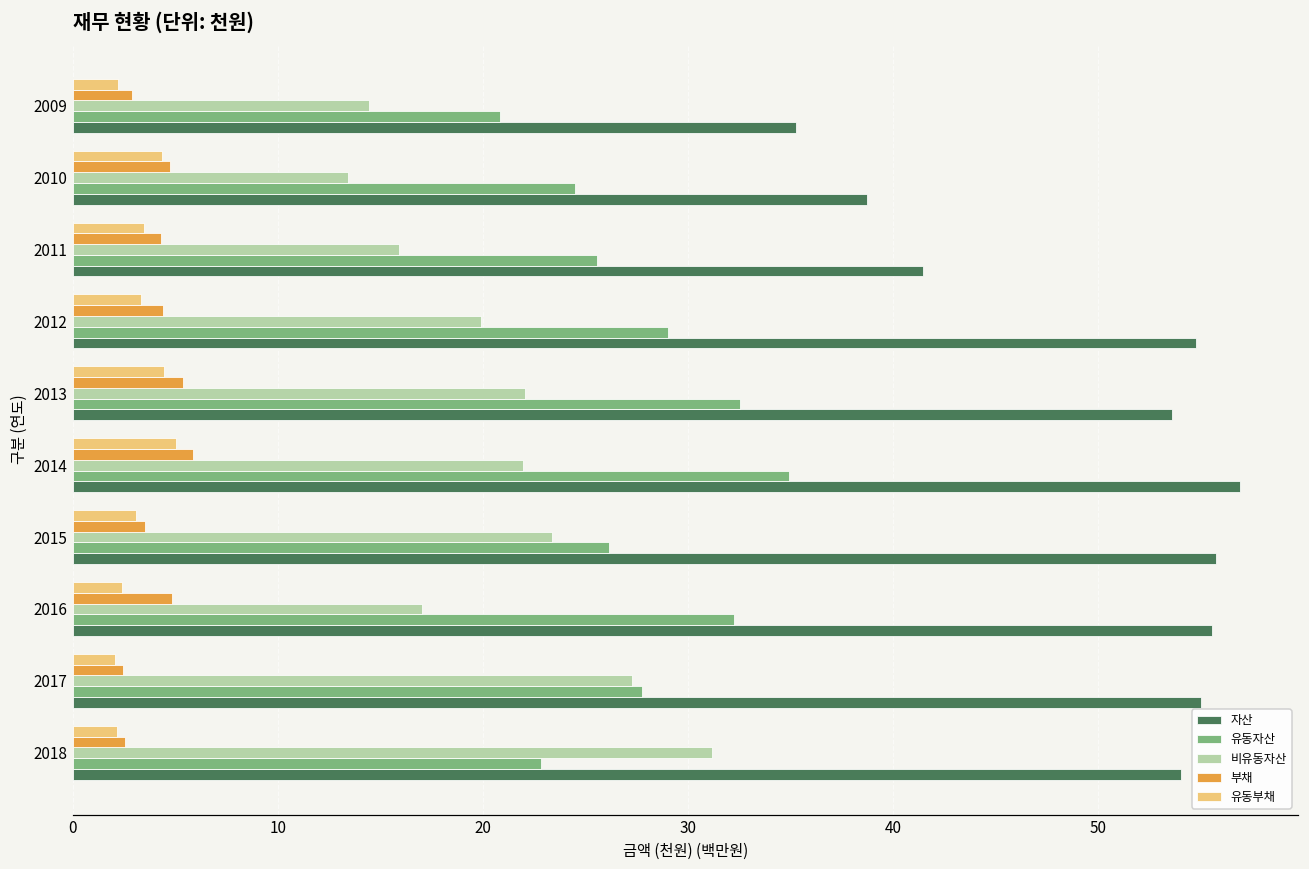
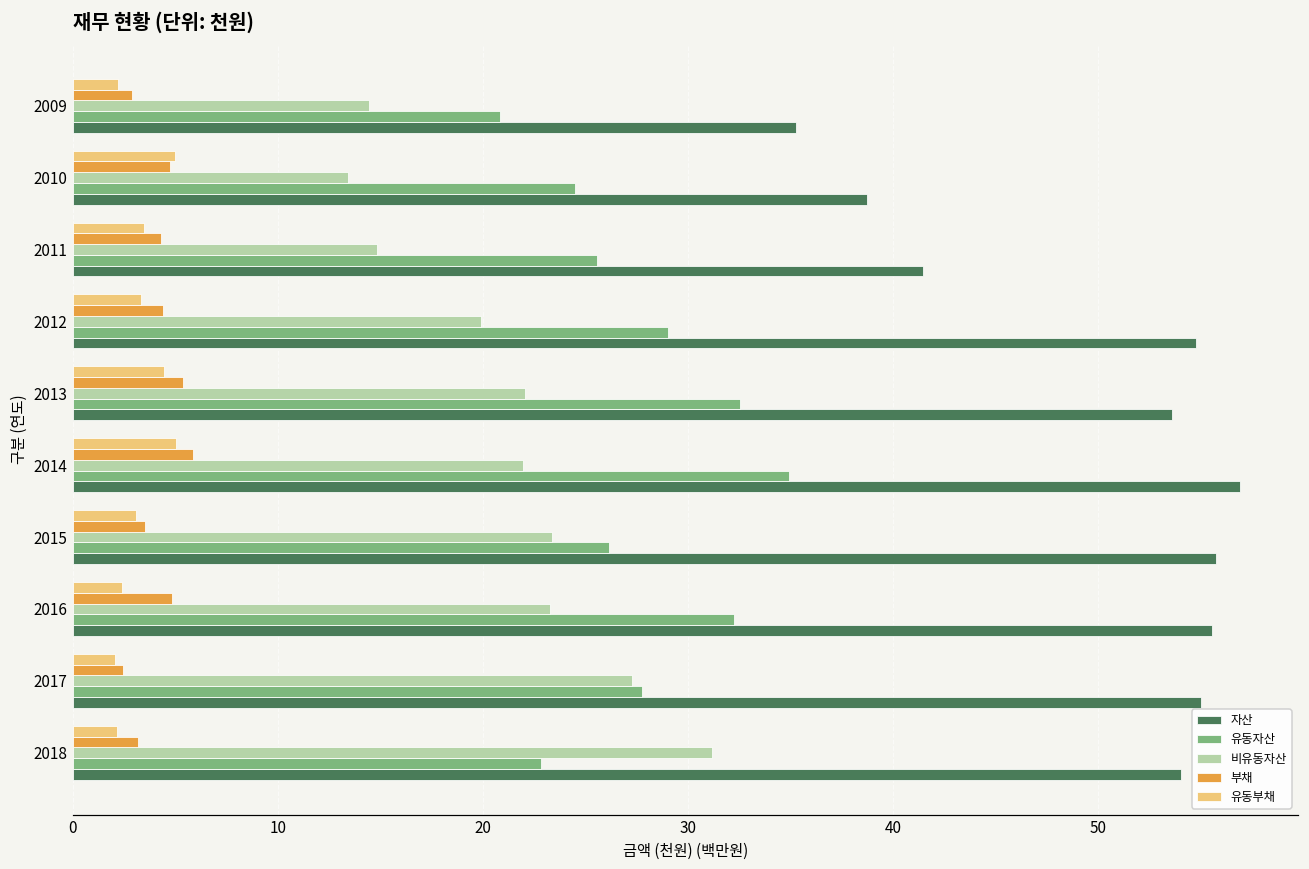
유동부채, 2010: 4.4 -> 5.0
비유동자산, 2011: 15.9 -> 14.8
비유동자산, 2016: 17.0 -> 23.3
부채, 2018: 2.5 -> 3.2
